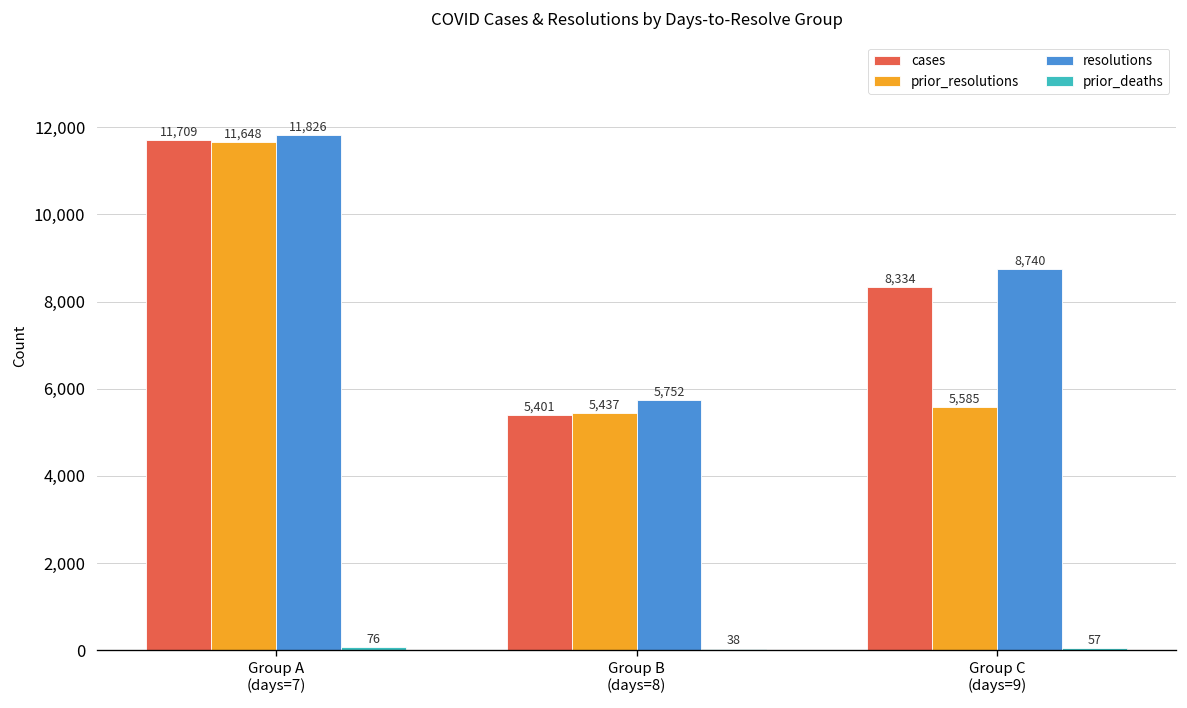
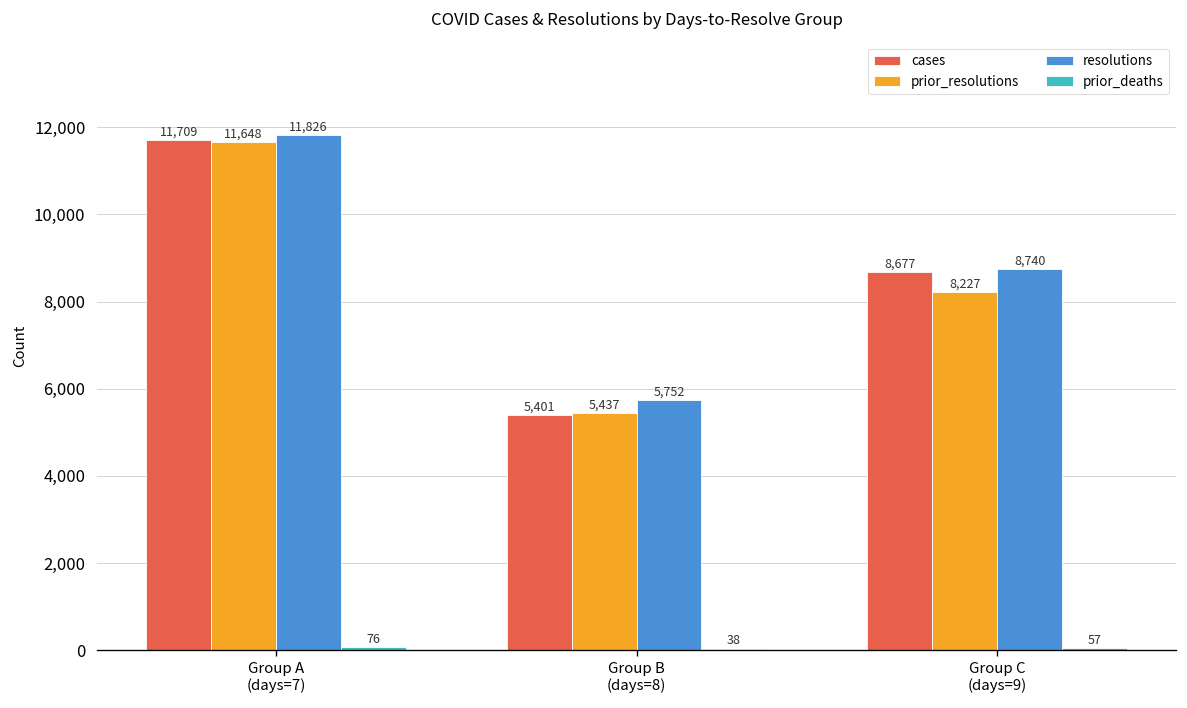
cases, Group C (days=9): 8,334 -> 8,677
prior_resolutions, Group C (days=9): 5,585 -> 8,227
